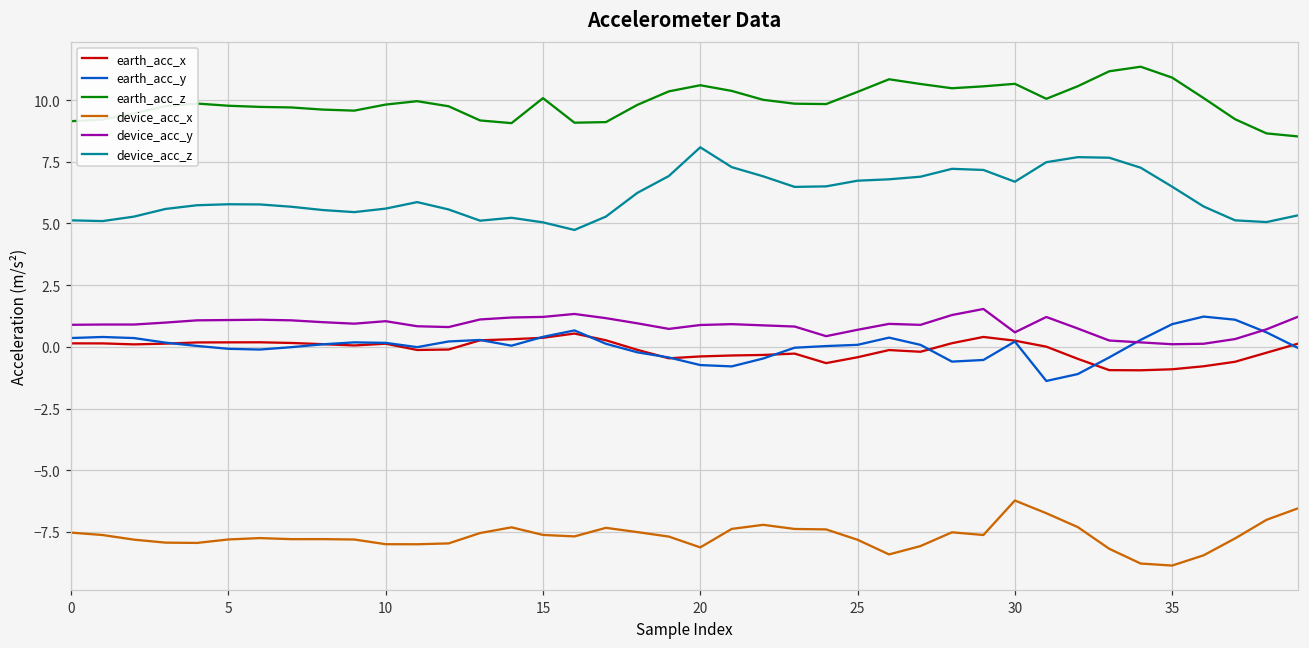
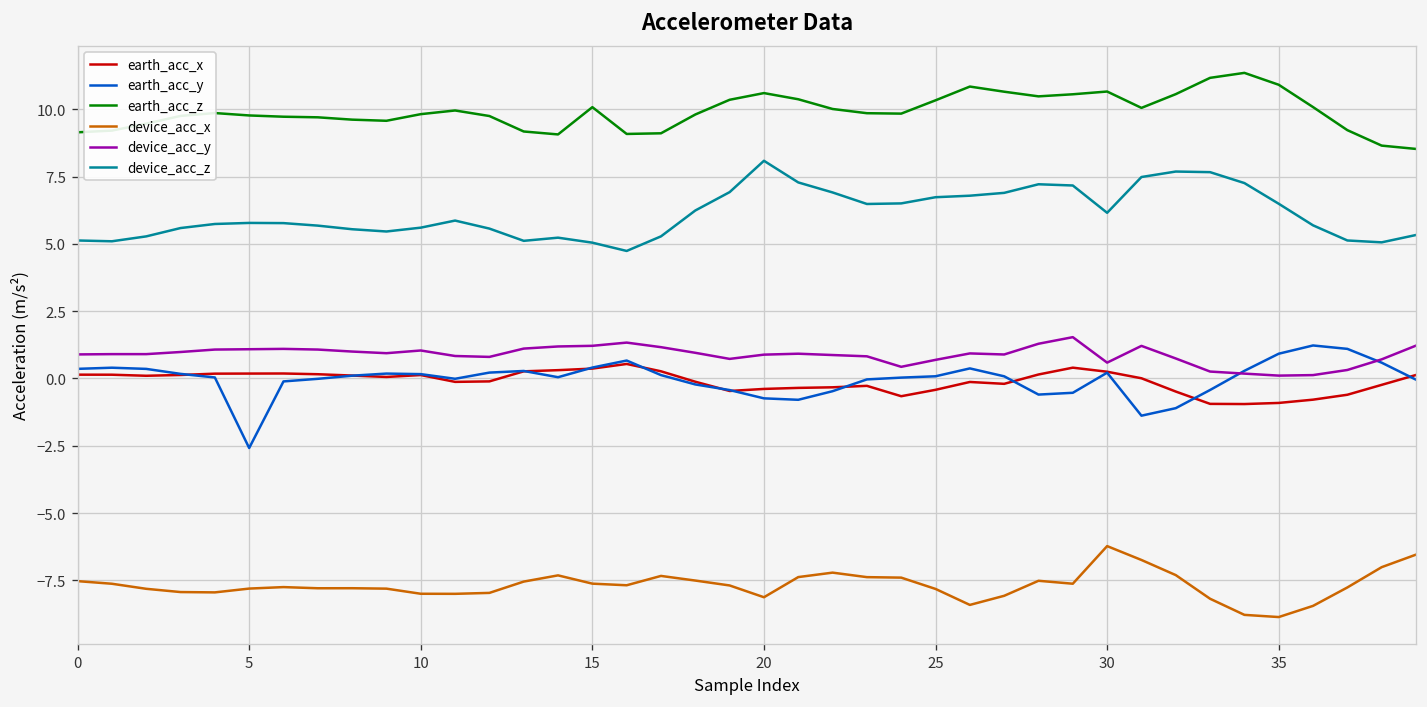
earth_acc_y, 5: -0.1 -> -2.6
device_acc_z, 30: 6.7 -> 6.2
